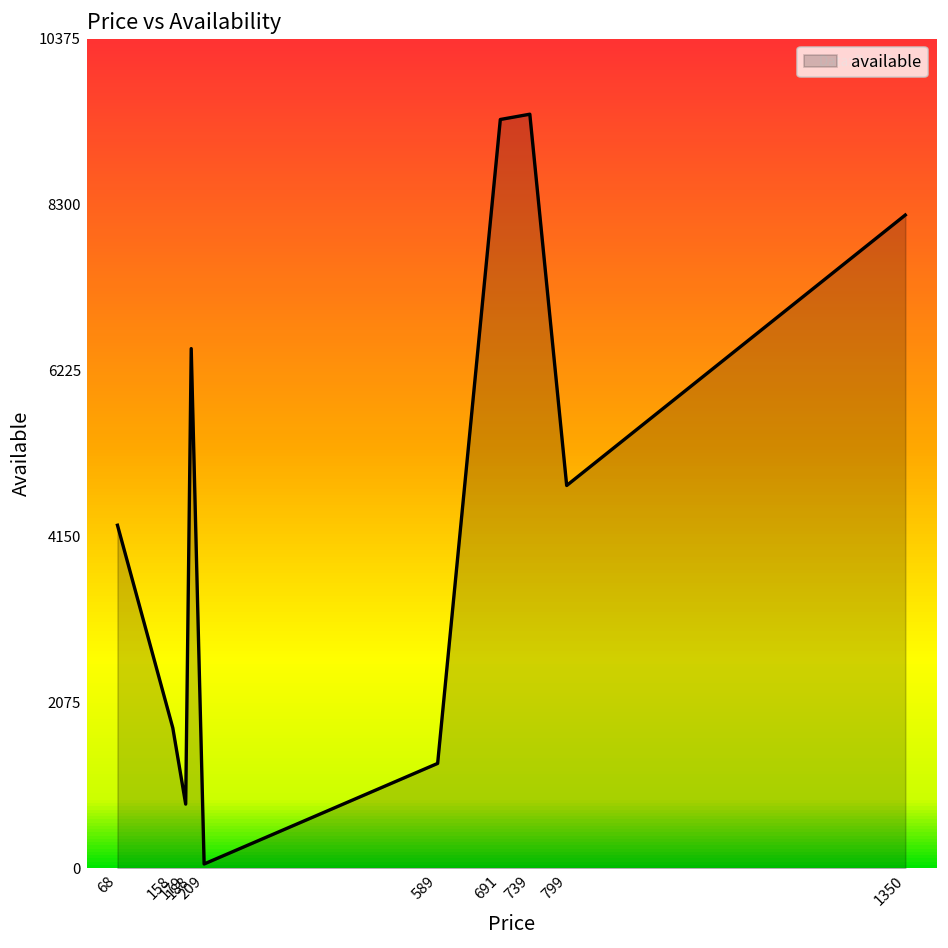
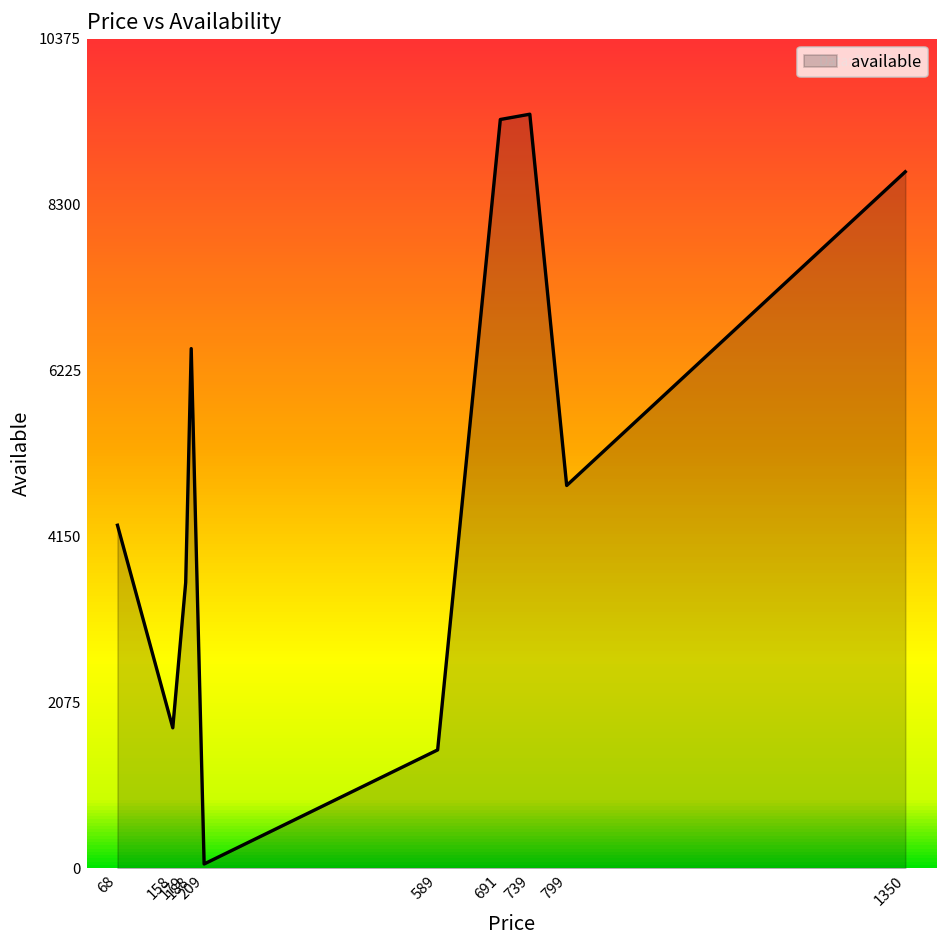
179: 800 -> 3600
589: 1300 -> 1500
1350: 8200 -> 8700
